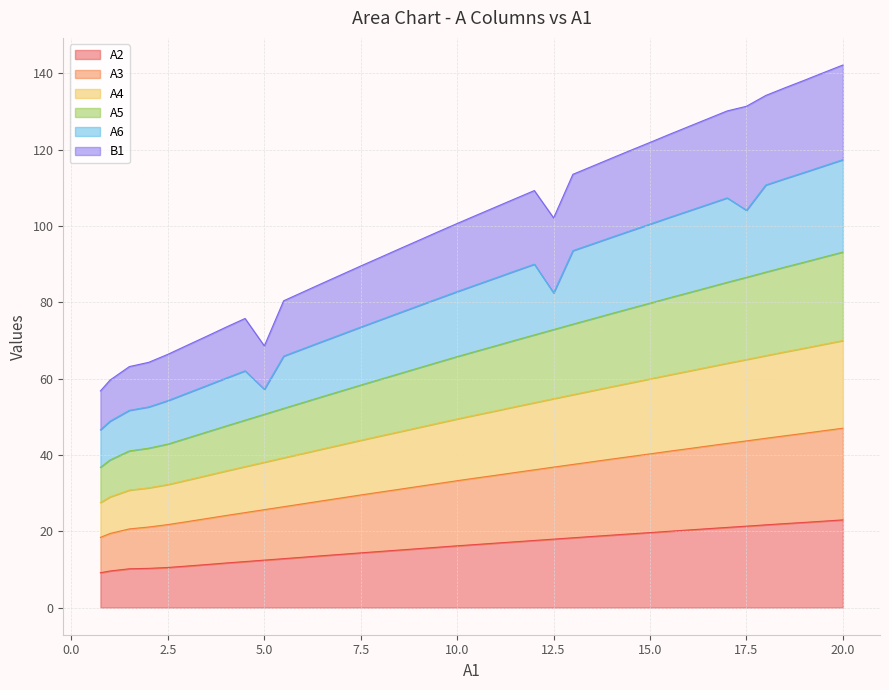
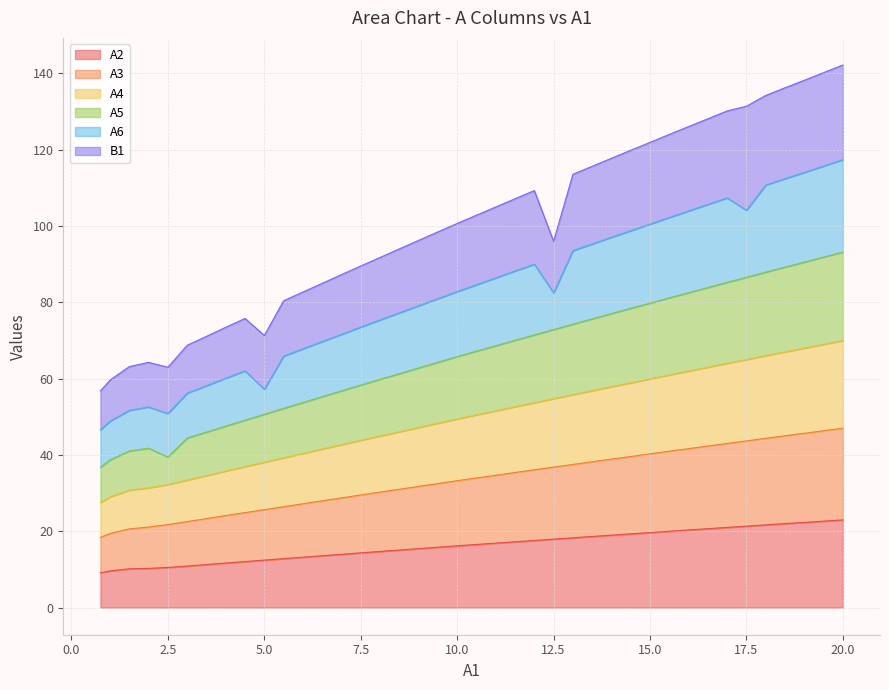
A5, 2.5: 11 -> 7
B1, 5.0: 11 -> 14
B1, 12.5: 20 -> 14
